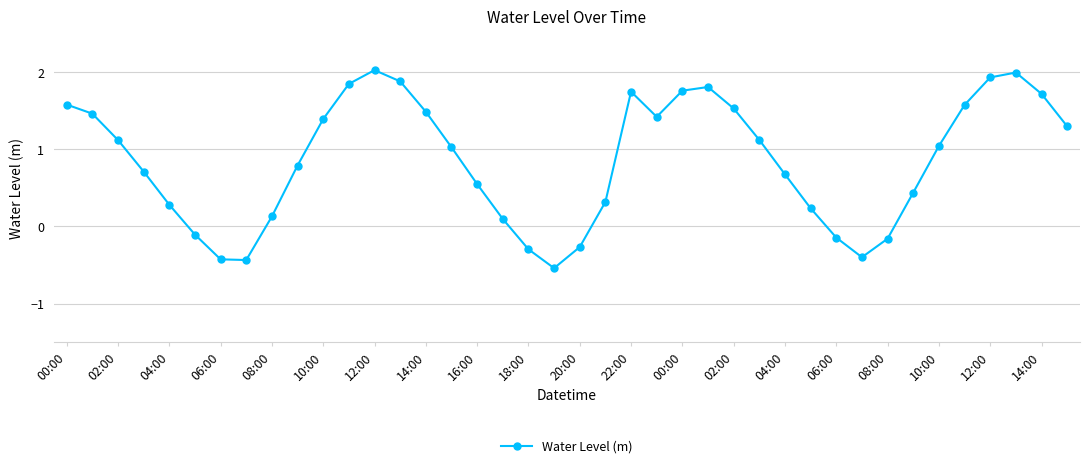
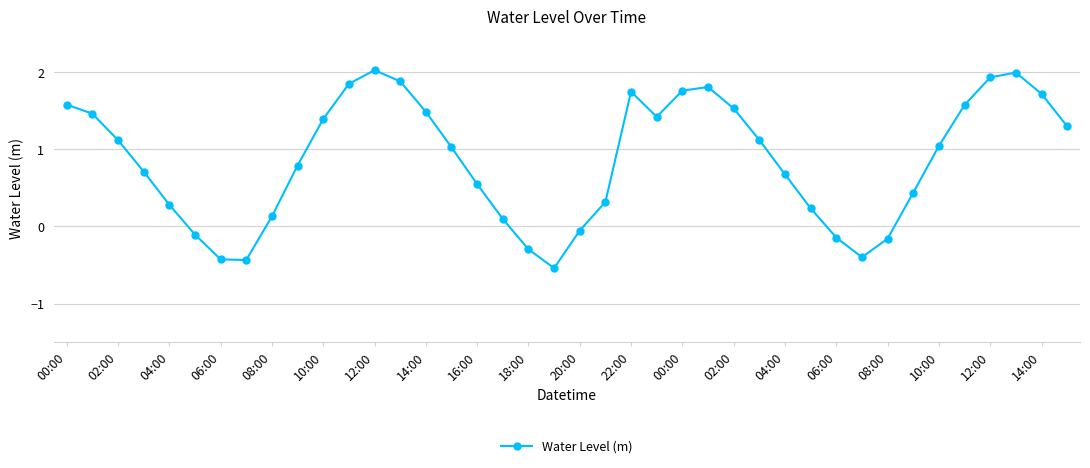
20:00: -0.3 -> -0.1
